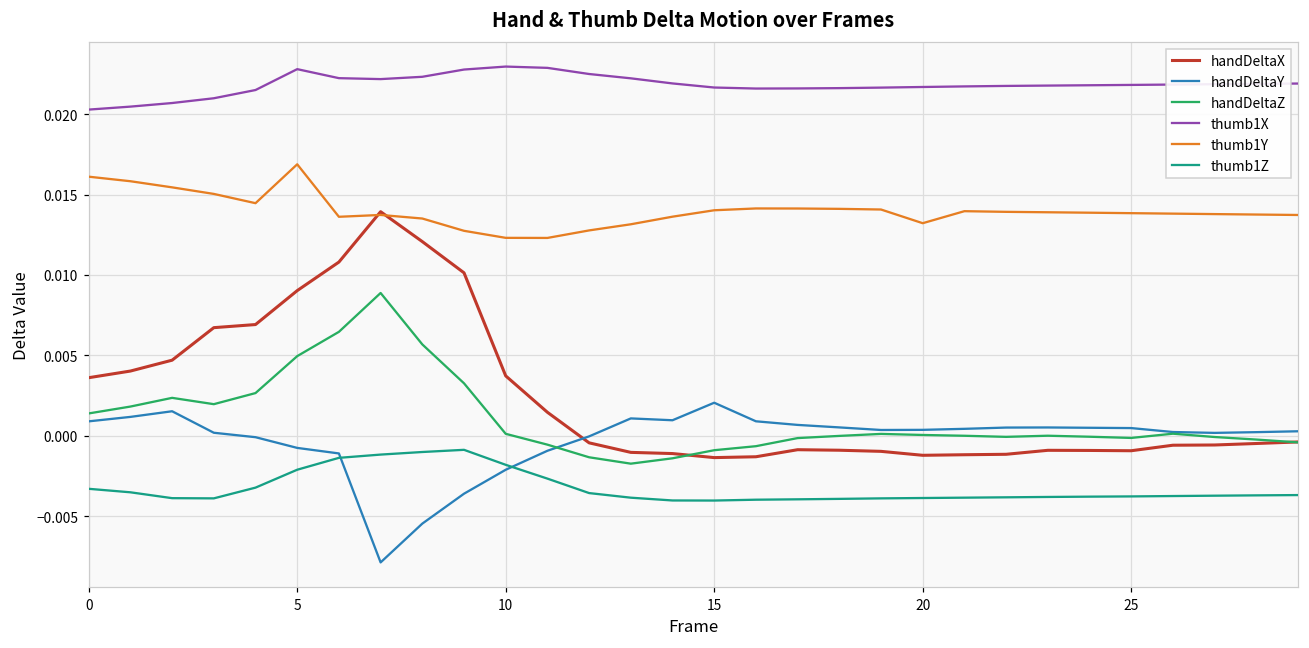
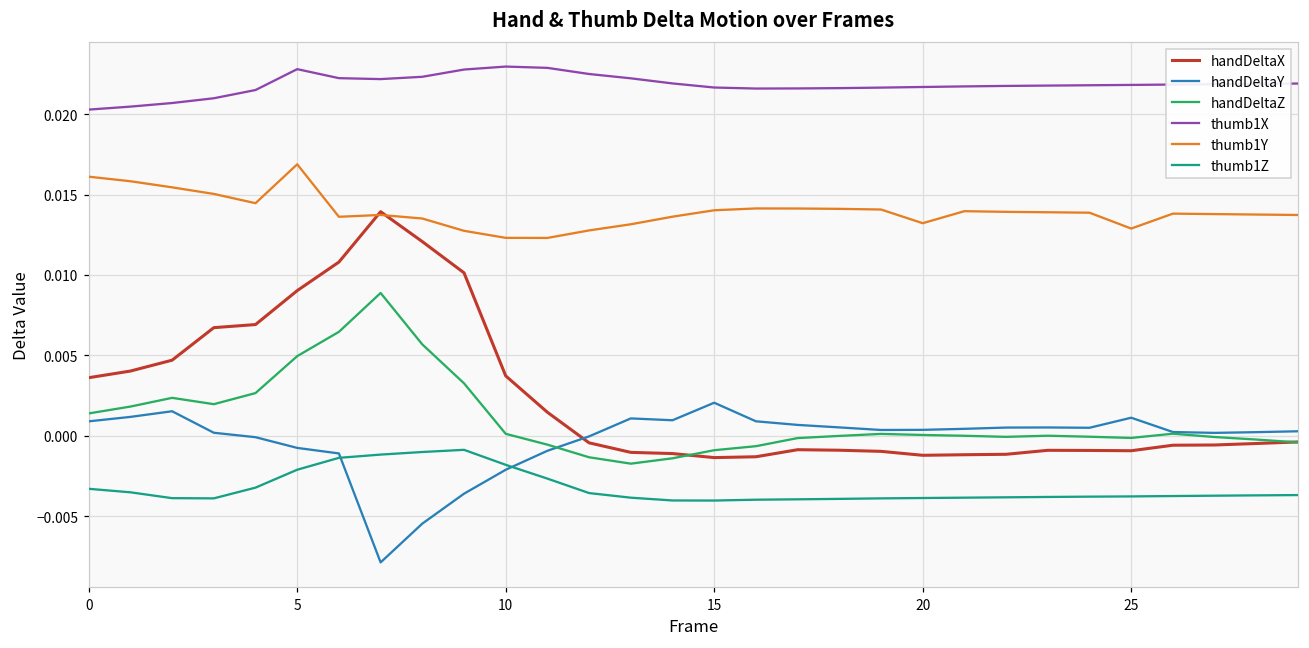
handDeltaY, 25: 0.0005 -> 0.0011
thumb1Y, 25: 0.0138 -> 0.0129
